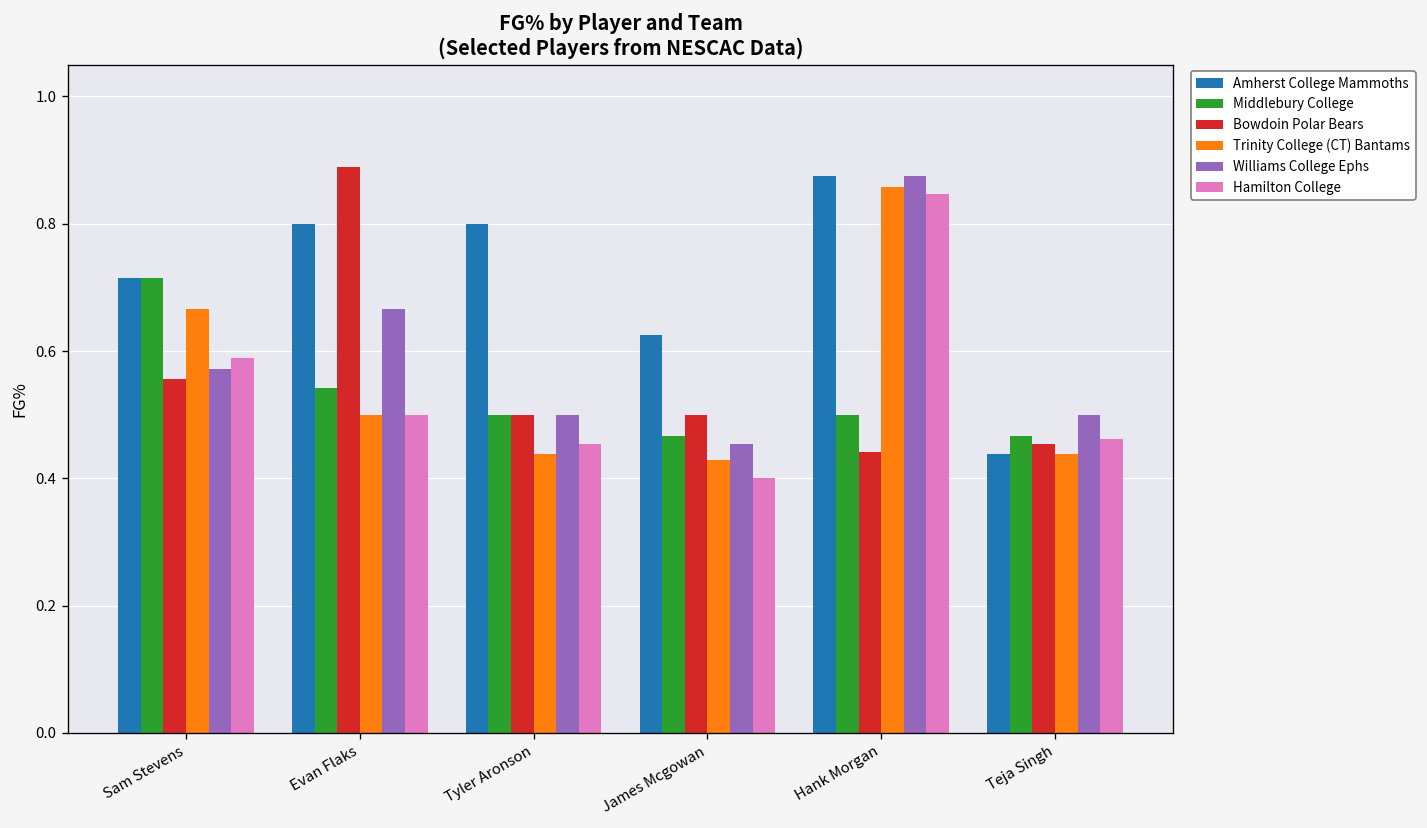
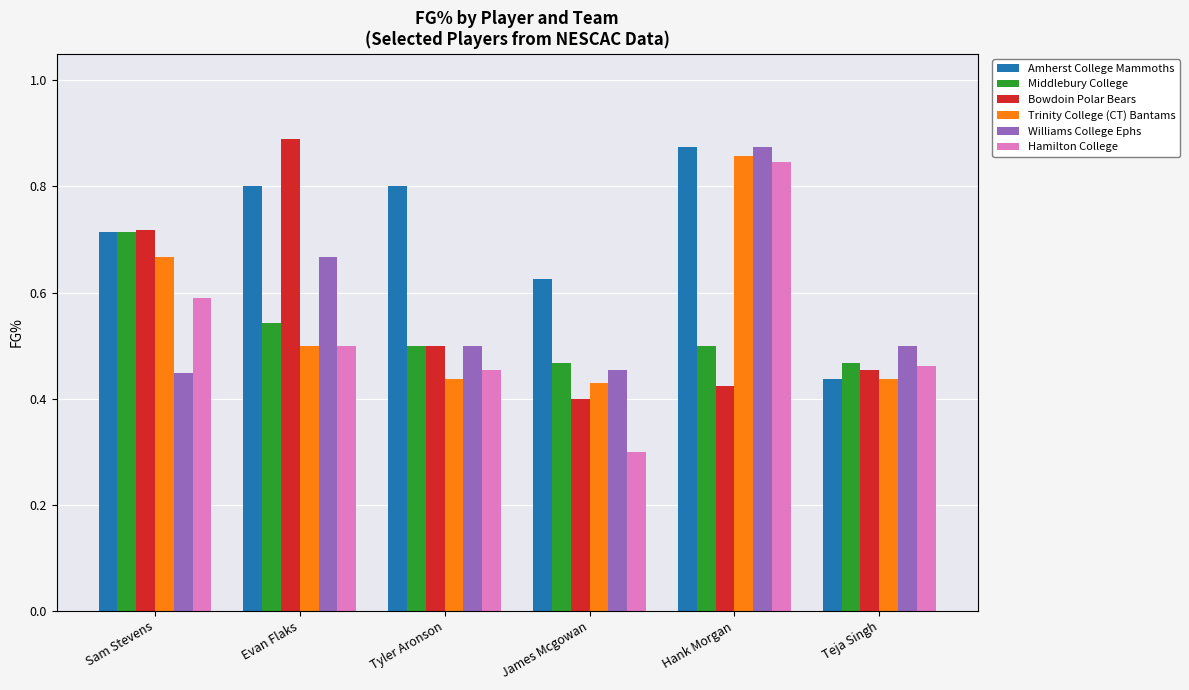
Bowdoin Polar Bears, Sam Stevens: 0.56 -> 0.72
Williams College Ephs, Sam Stevens: 0.57 -> 0.45
Bowdoin Polar Bears, James Mcgowan: 0.5 -> 0.4
Hamilton College, James Mcgowan: 0.4 -> 0.3
Bowdoin Polar Bears, Hank Morgan: 0.44 -> 0.42
